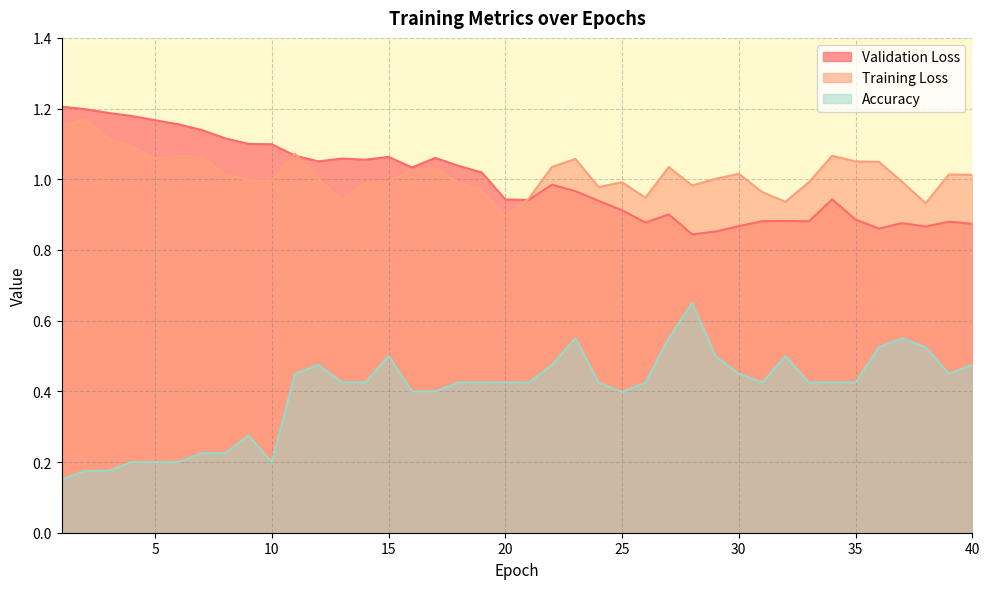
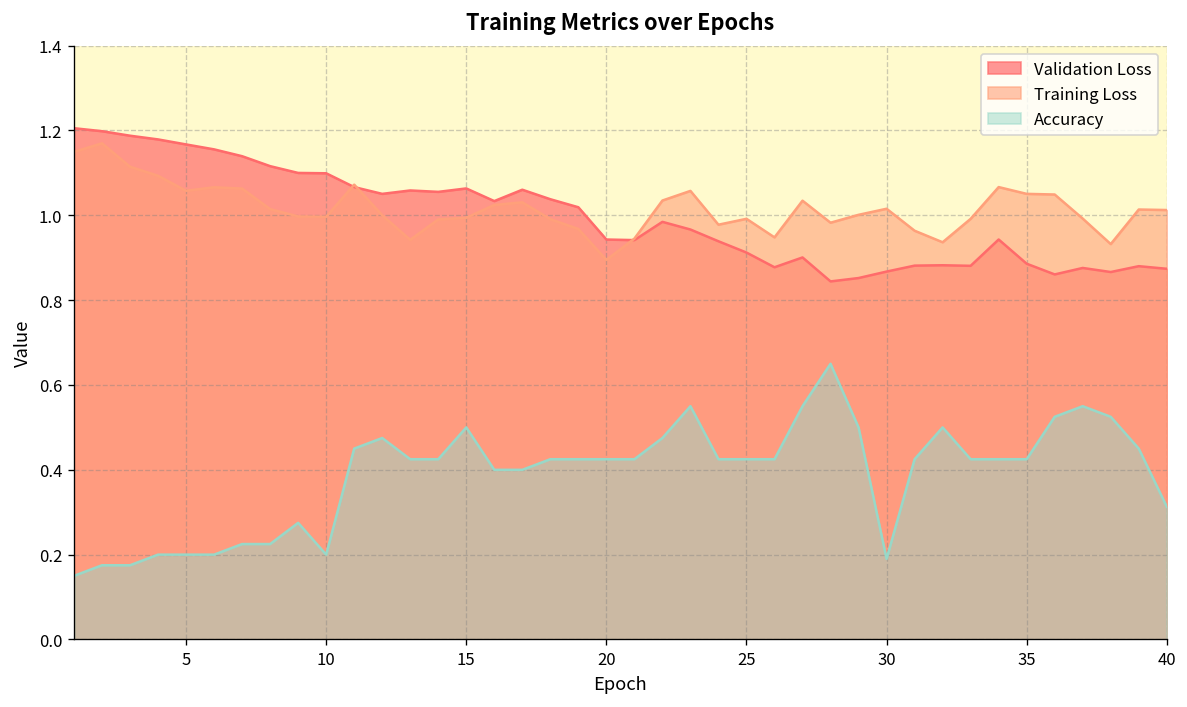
Accuracy, 25: 0.40 -> 0.43
Accuracy, 30: 0.45 -> 0.19
Accuracy, 40: 0.48 -> 0.31
